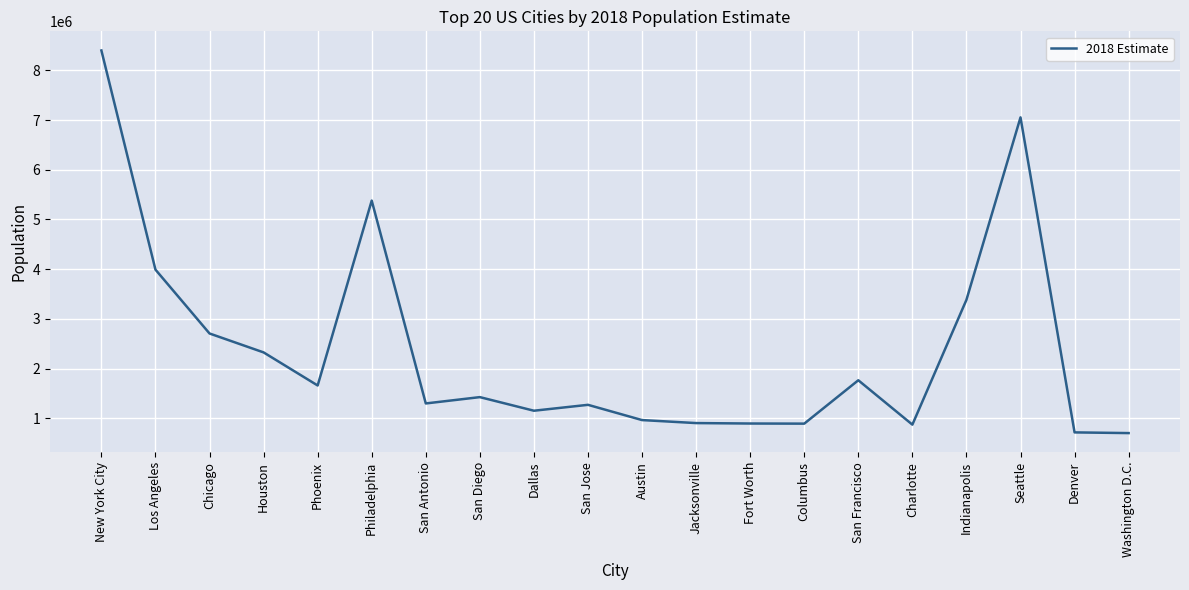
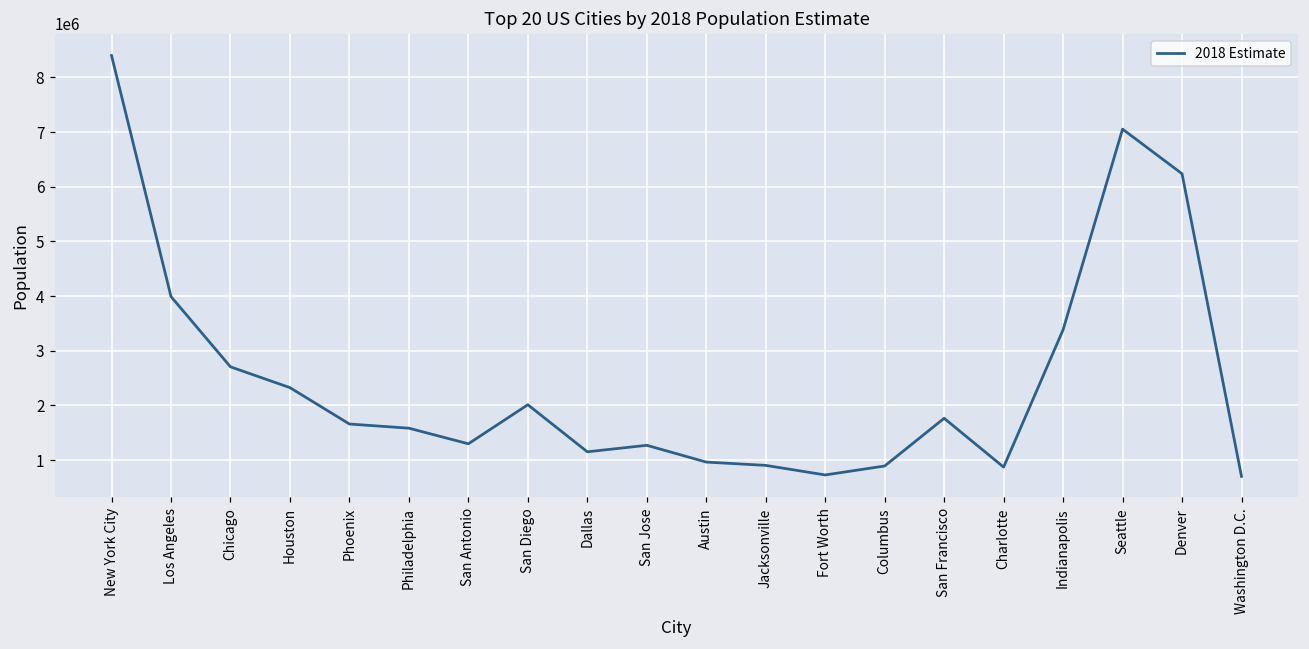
Philadelphia: 5400000 -> 1600000
San Diego: 1400000 -> 2000000
Fort Worth: 900000 -> 700000
Denver: 700000 -> 6200000
